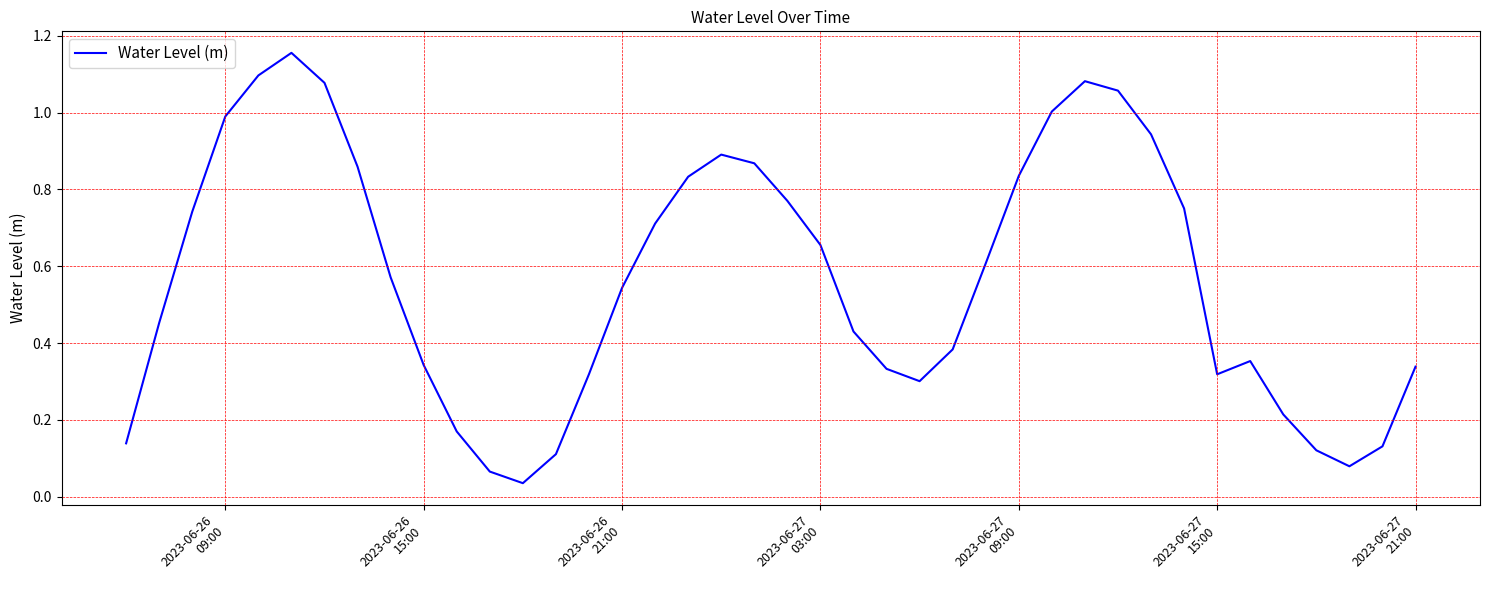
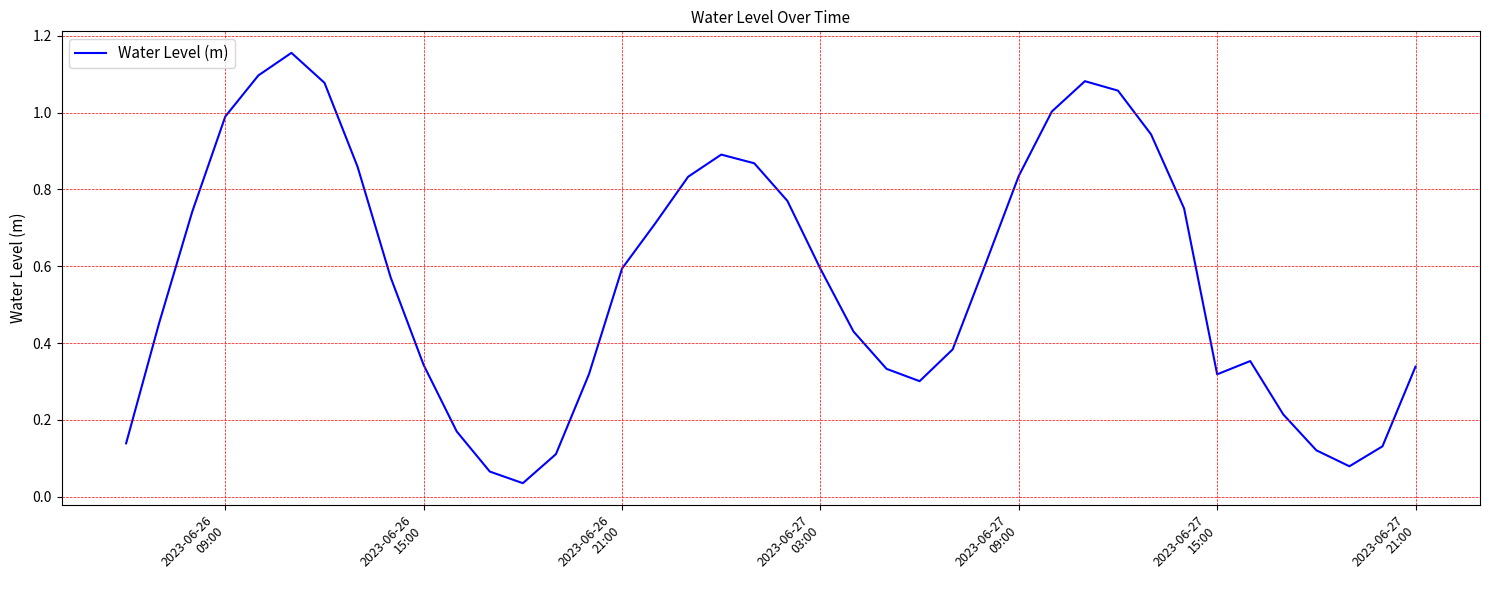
2023-06-26 21:00: 0.54 -> 0.59
2023-06-27 03:00: 0.66 -> 0.59
